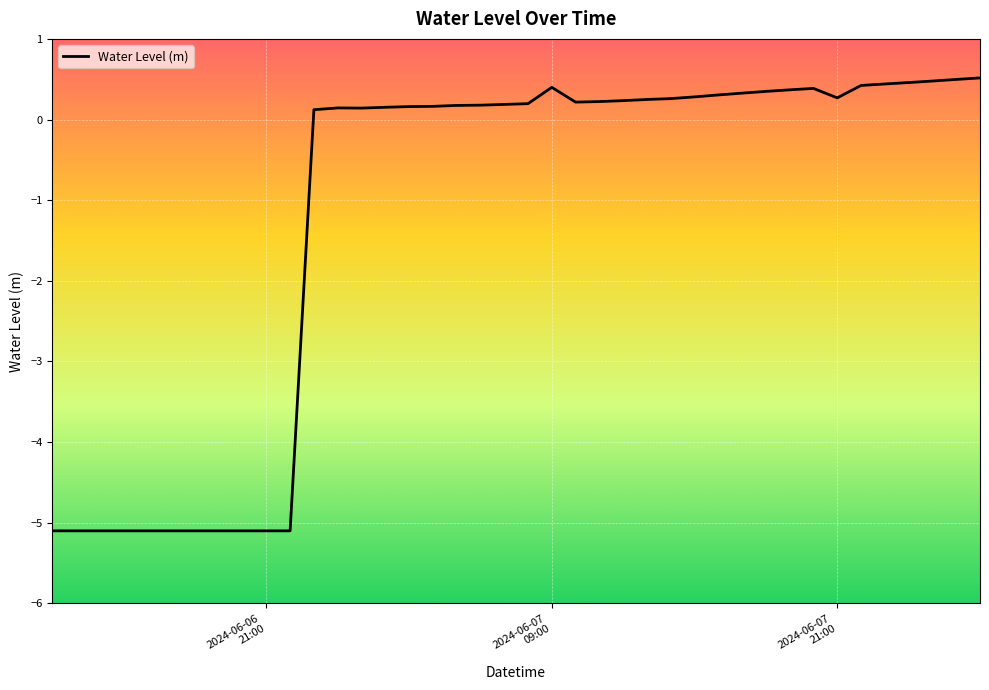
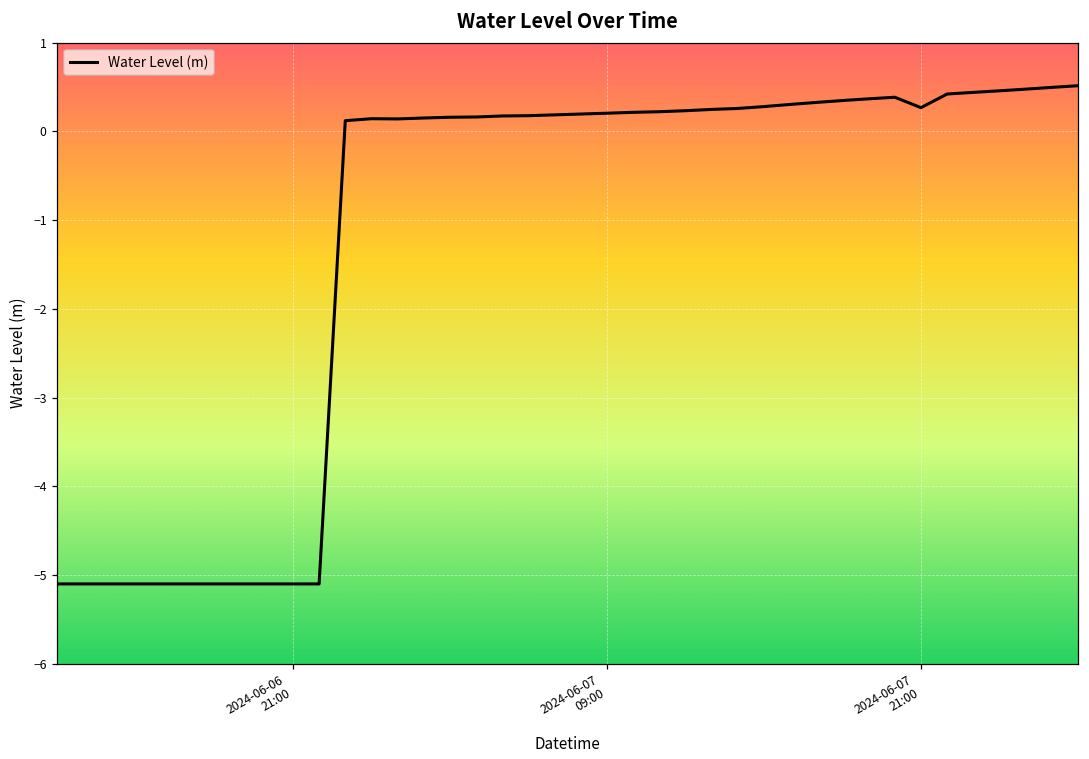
2024-06-07 09:00: 0.4 -> 0.2
